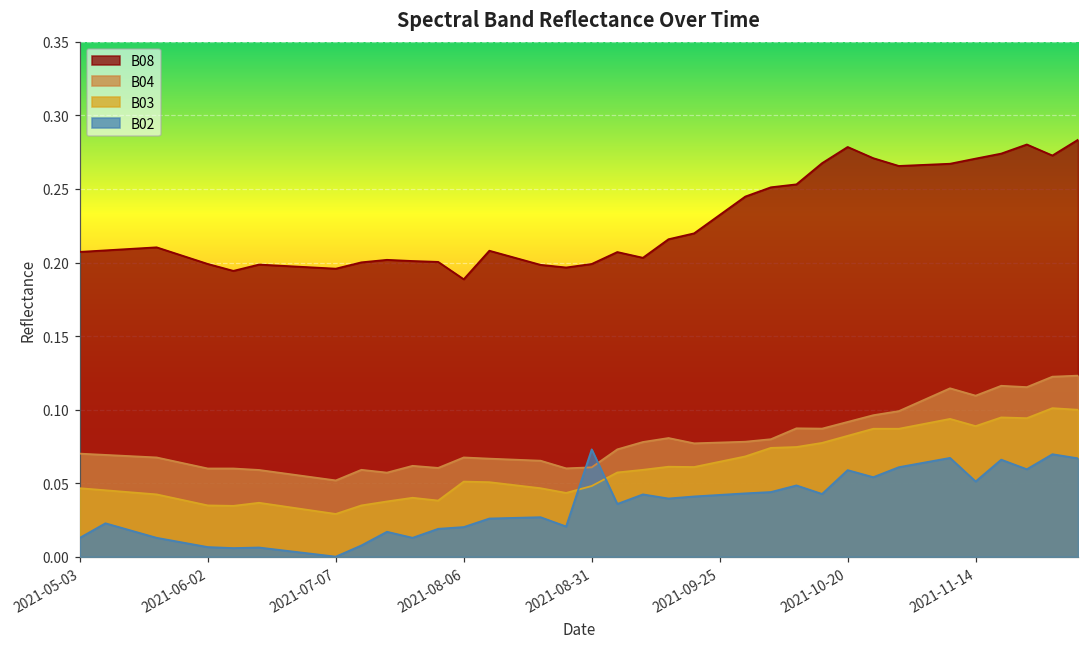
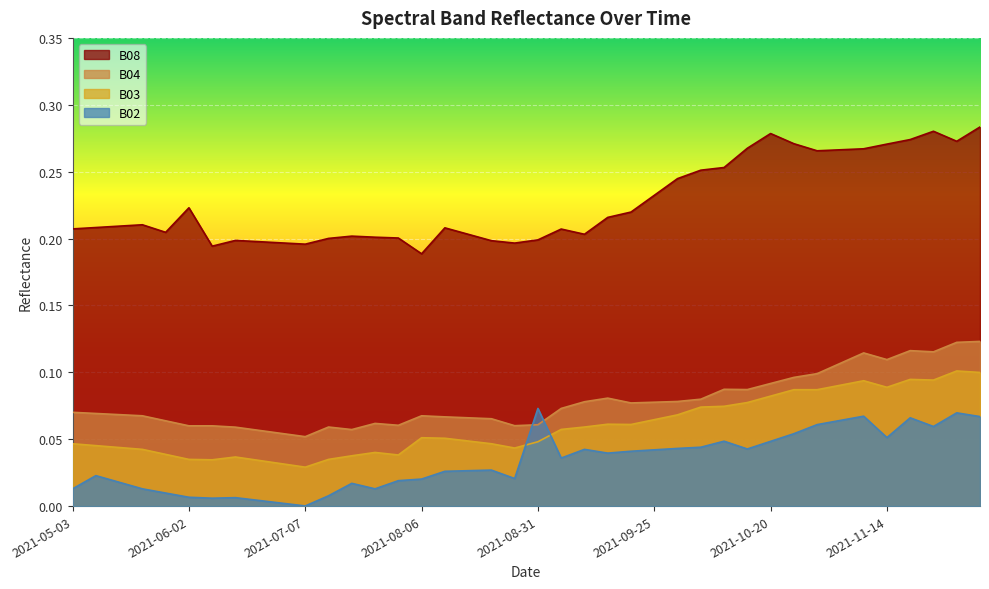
B08, 2021-06-02: 0.199 -> 0.223
B02, 2021-10-20: 0.059 -> 0.048
